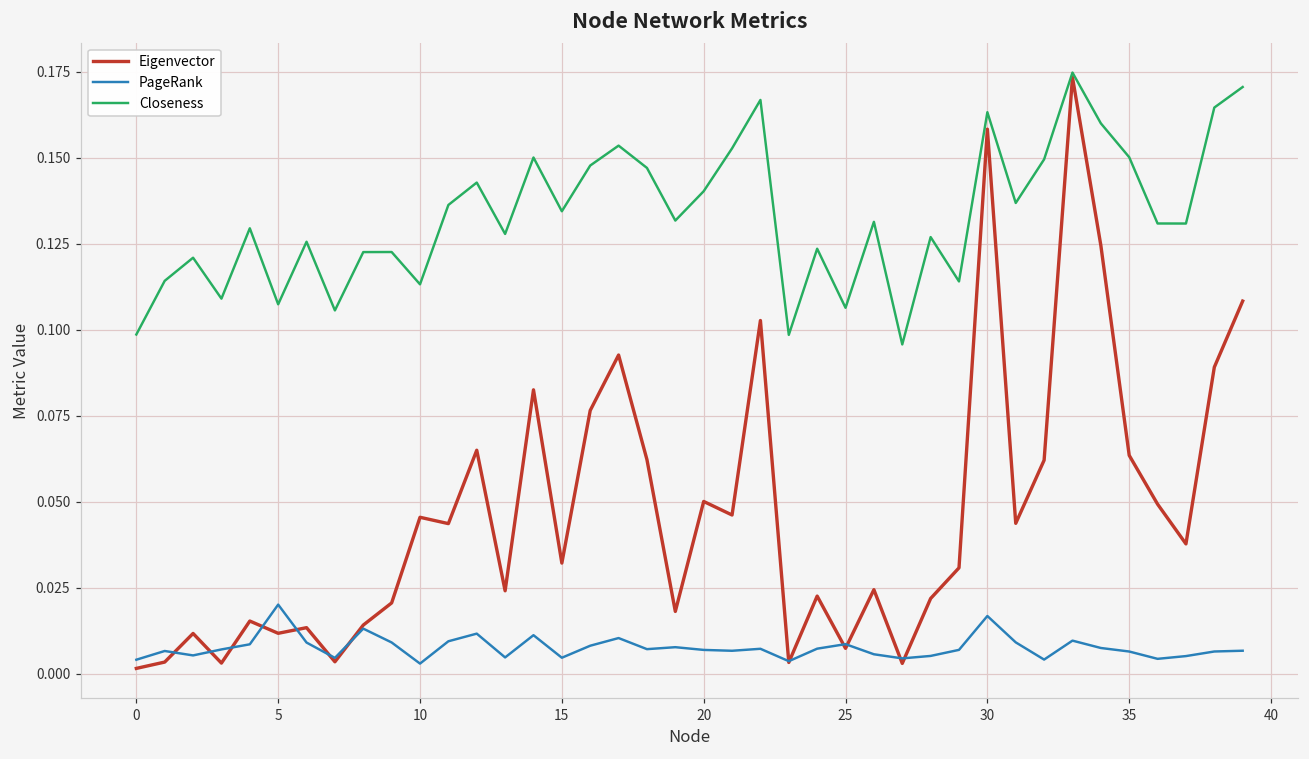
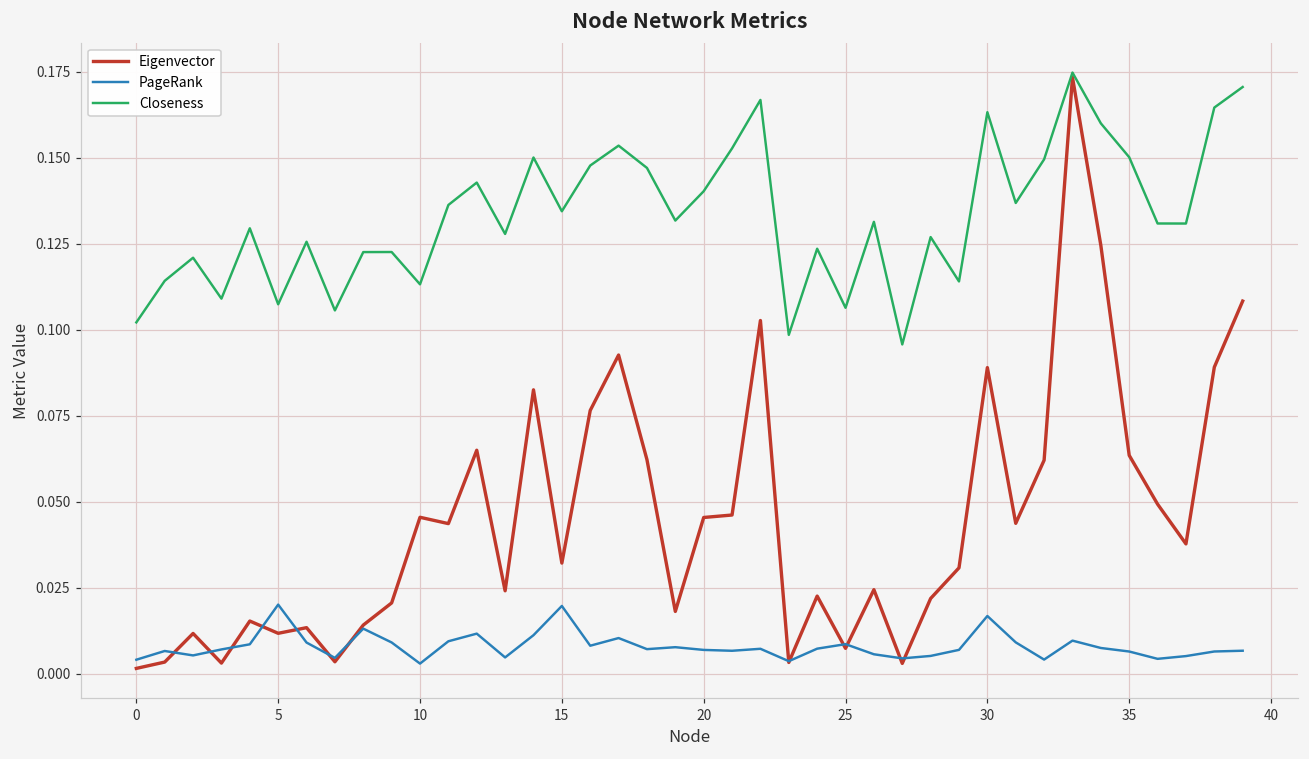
Closeness, 0: 0.099 -> 0.102
PageRank, 15: 0.005 -> 0.020
Eigenvector, 20: 0.050 -> 0.045
Eigenvector, 30: 0.158 -> 0.089
